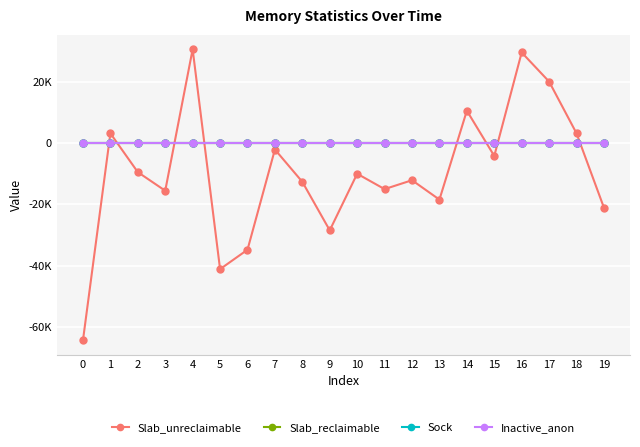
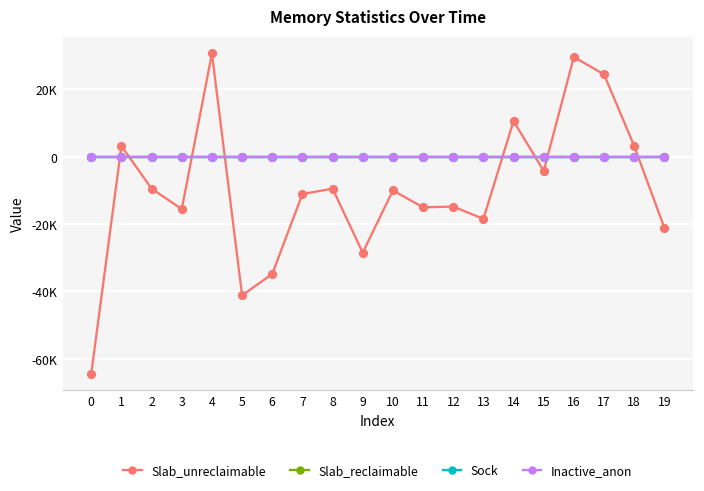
Slab_unreclaimable, 7: -2000 -> -11000
Slab_unreclaimable, 8: -13000 -> -10000
Slab_unreclaimable, 12: -12000 -> -15000
Slab_unreclaimable, 17: 20000 -> 24000
